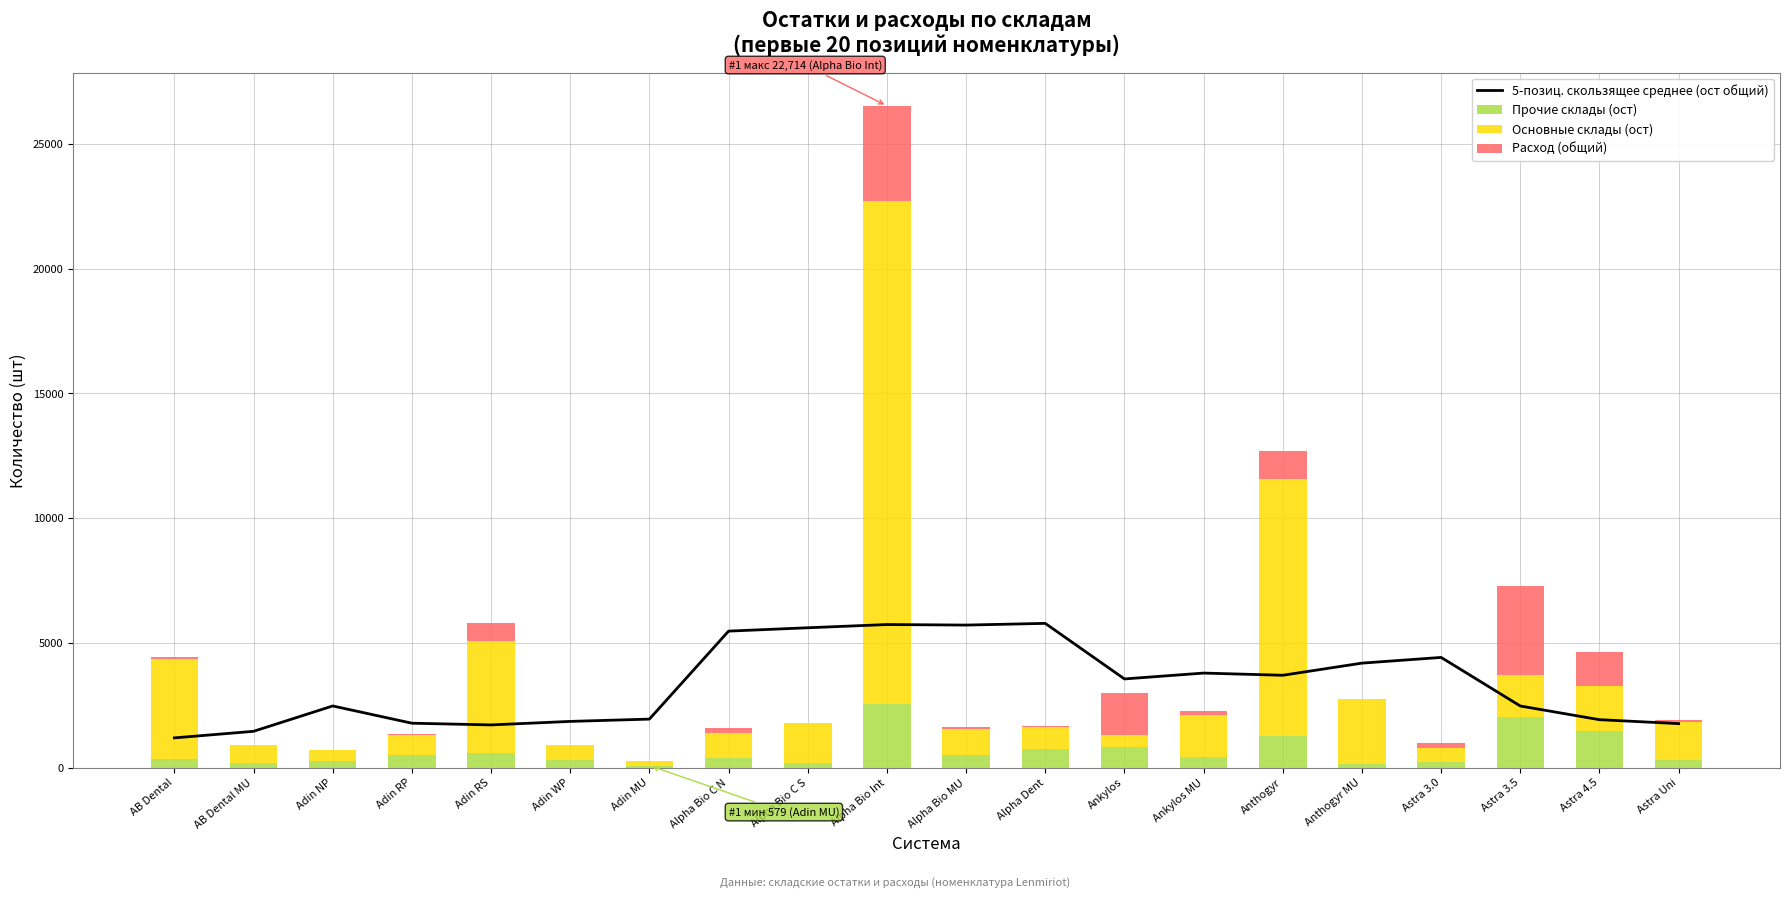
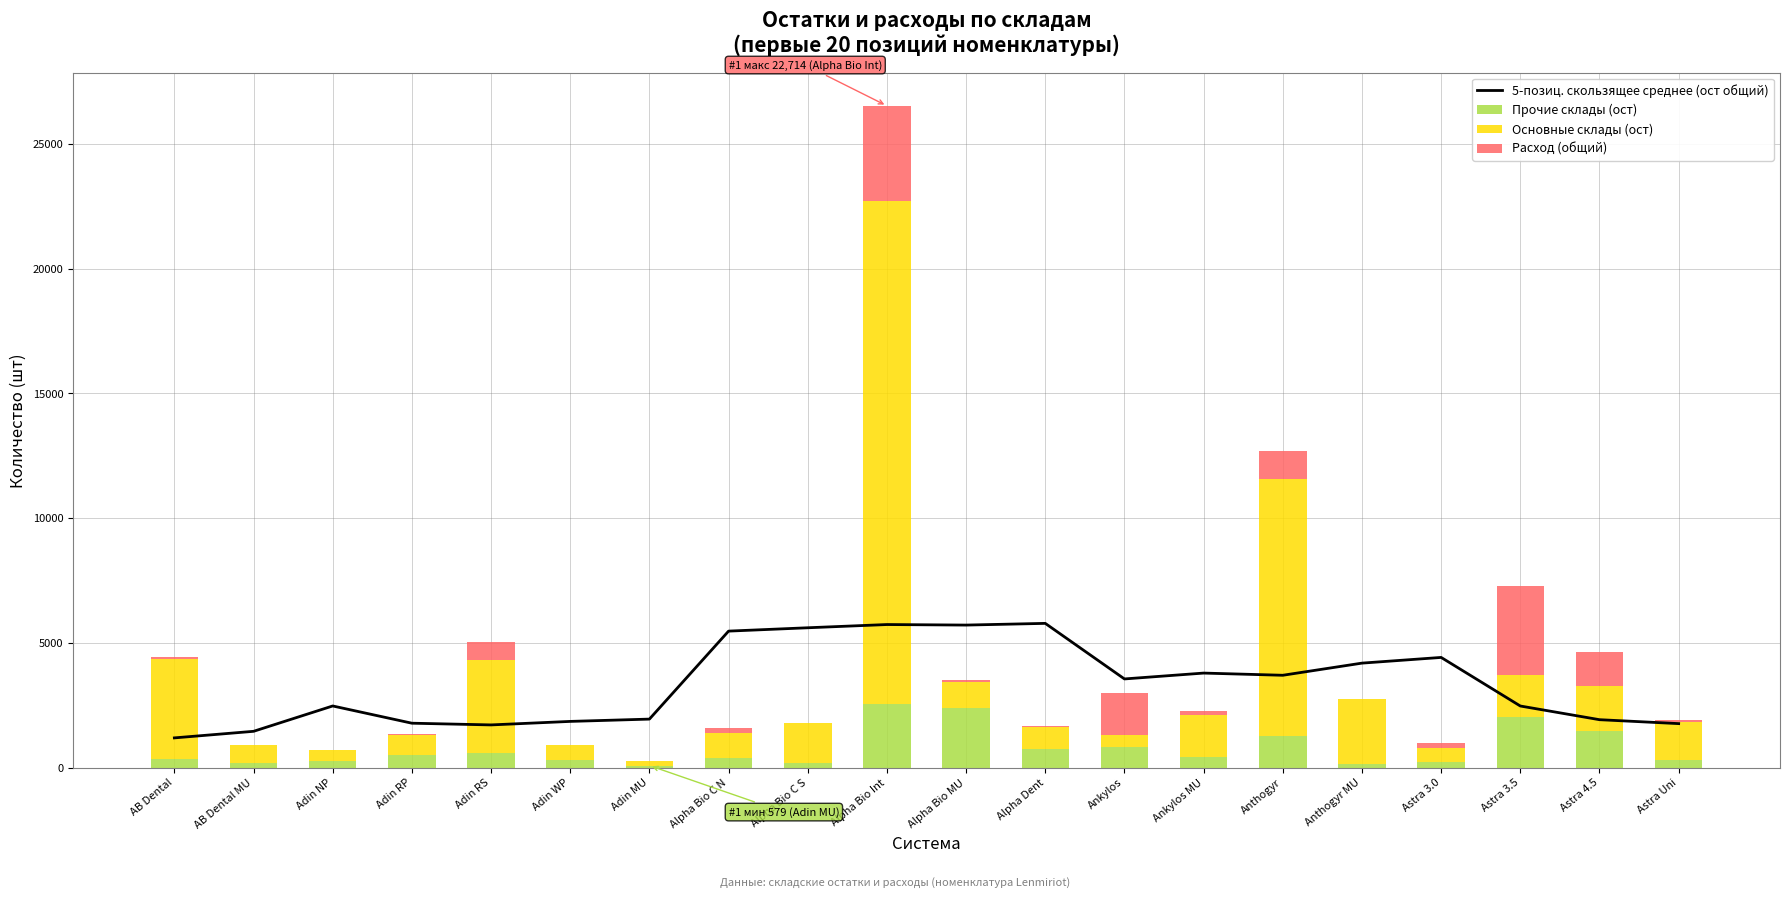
Основные склады (ост), Adin RS: 4500 -> 3700
Прочие склады (ост), Alpha Bio MU: 500 -> 2400
